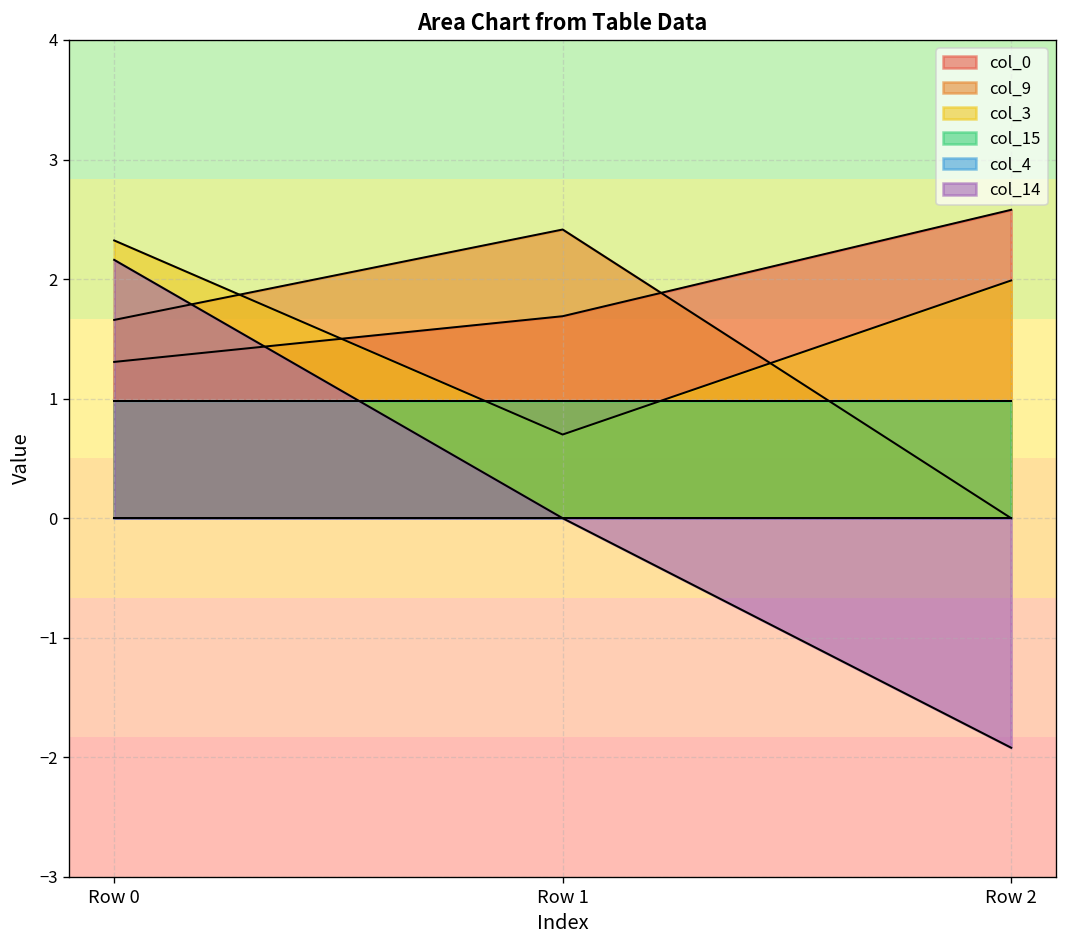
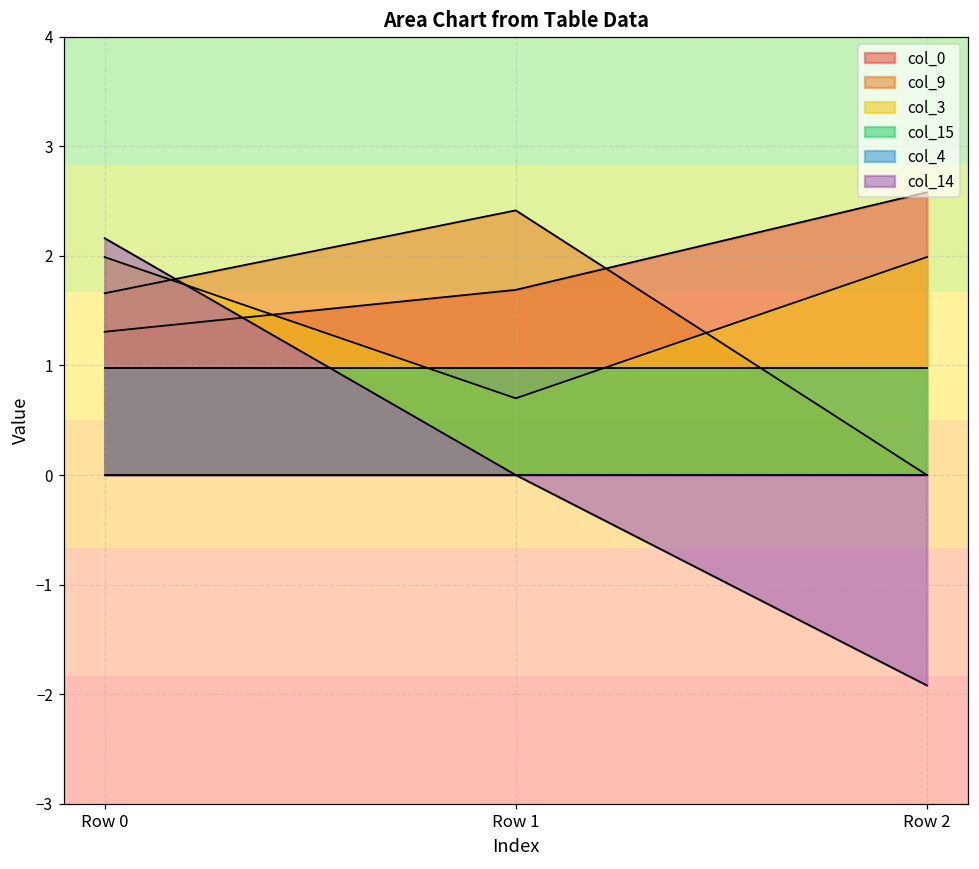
col_3, Row 0: 2.3 -> 2.0
